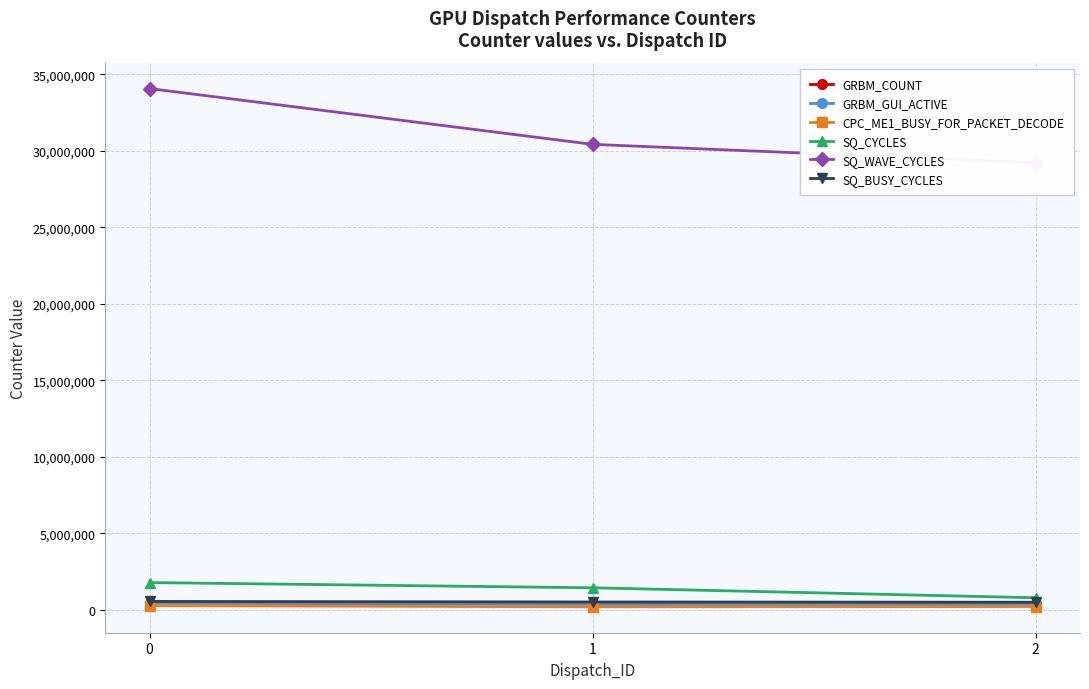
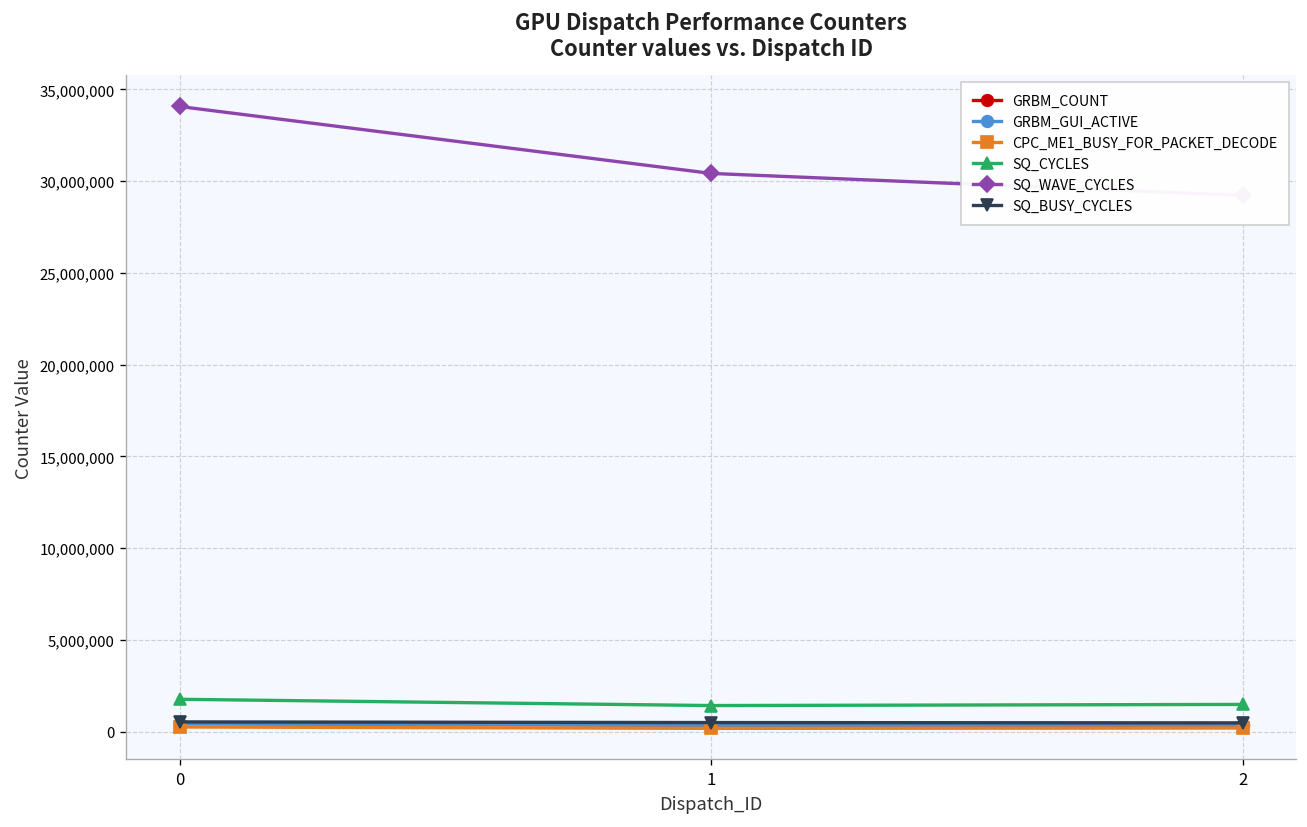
SQ_CYCLES, 2: 800,000 -> 1,500,000
